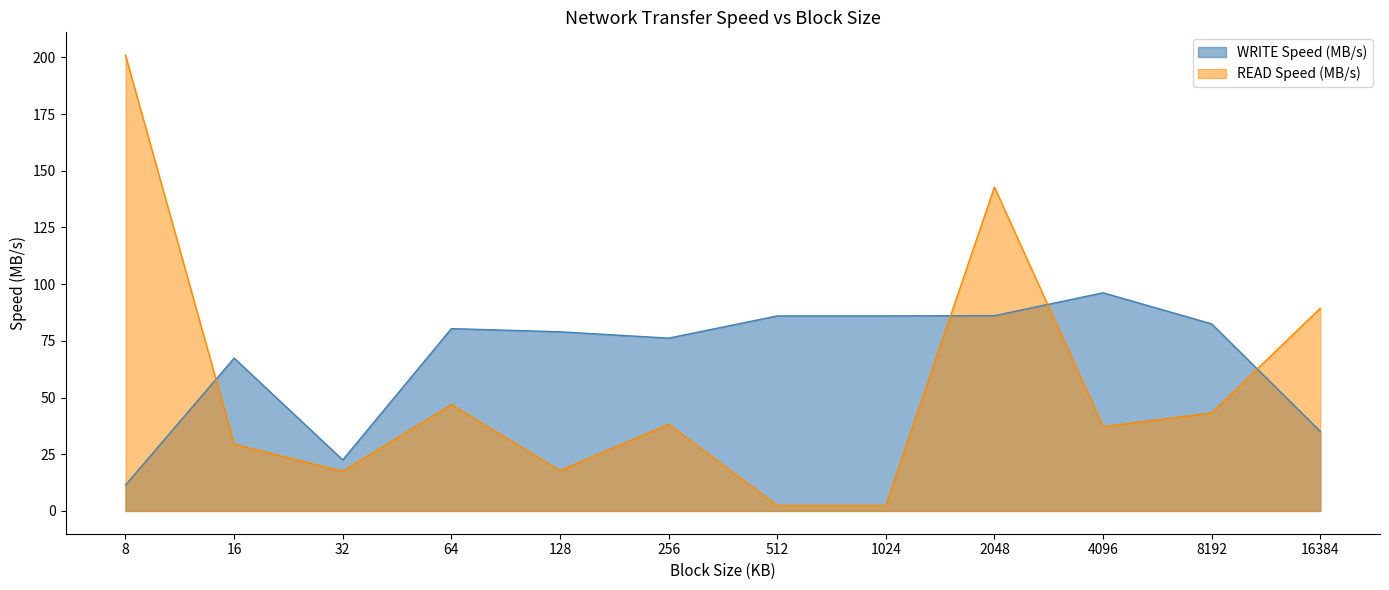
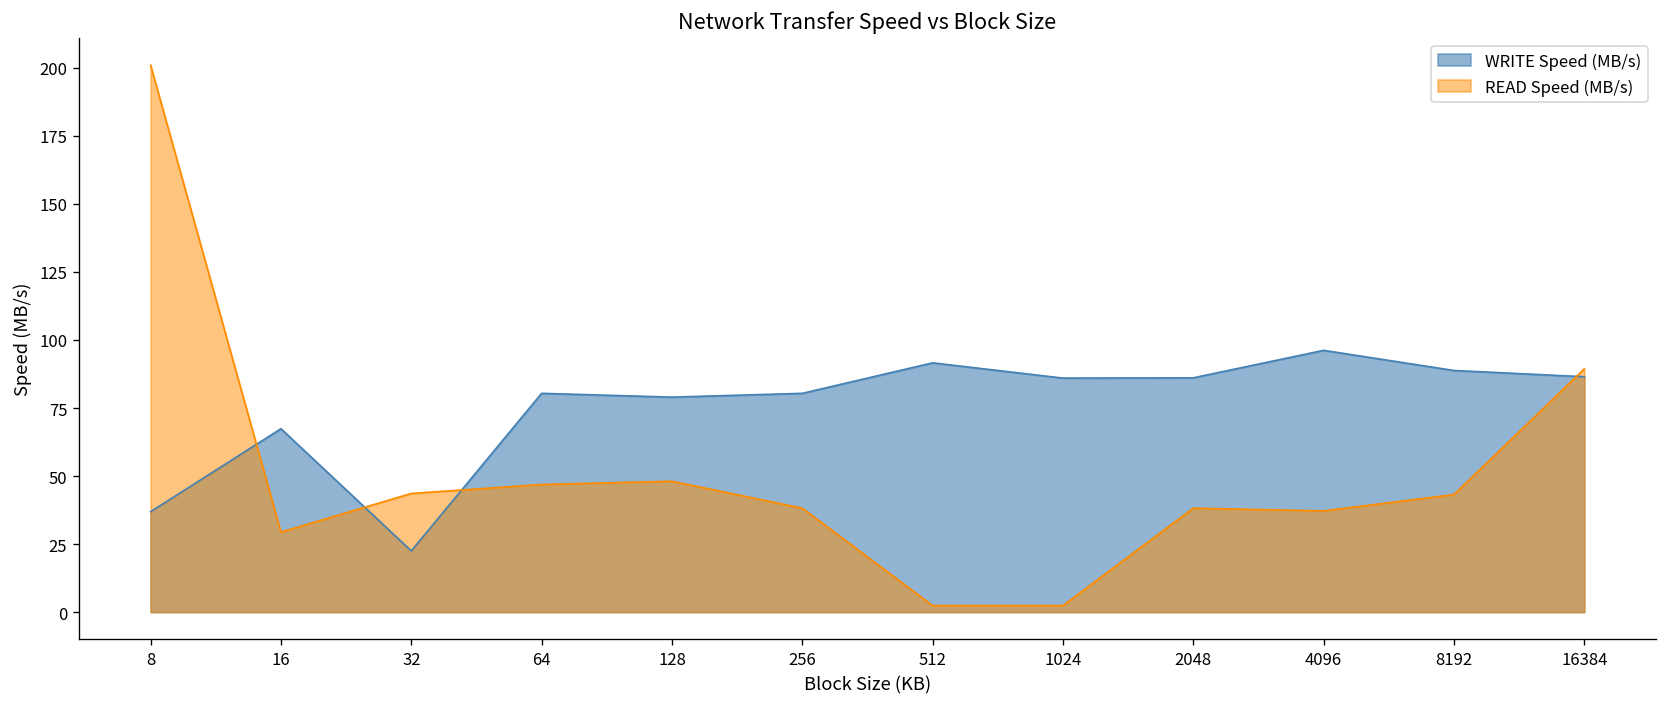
WRITE Speed (MB/s), 8: 11 -> 37
READ Speed (MB/s), 32: 18 -> 44
READ Speed (MB/s), 128: 18 -> 48
WRITE Speed (MB/s), 256: 76 -> 80
WRITE Speed (MB/s), 512: 86 -> 92
READ Speed (MB/s), 2048: 143 -> 38
WRITE Speed (MB/s), 8192: 83 -> 89
WRITE Speed (MB/s), 16384: 35 -> 87
